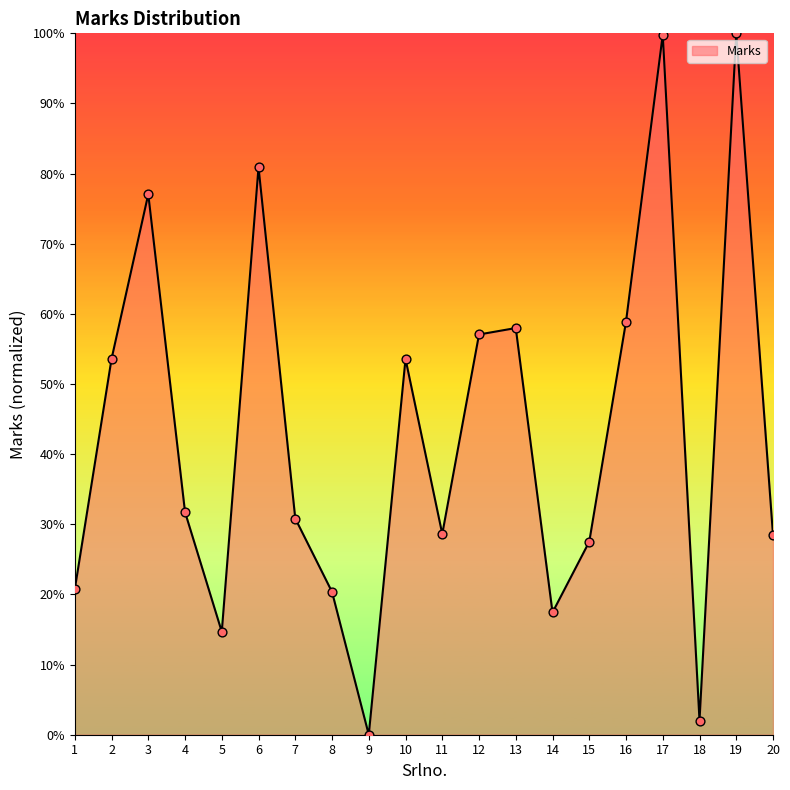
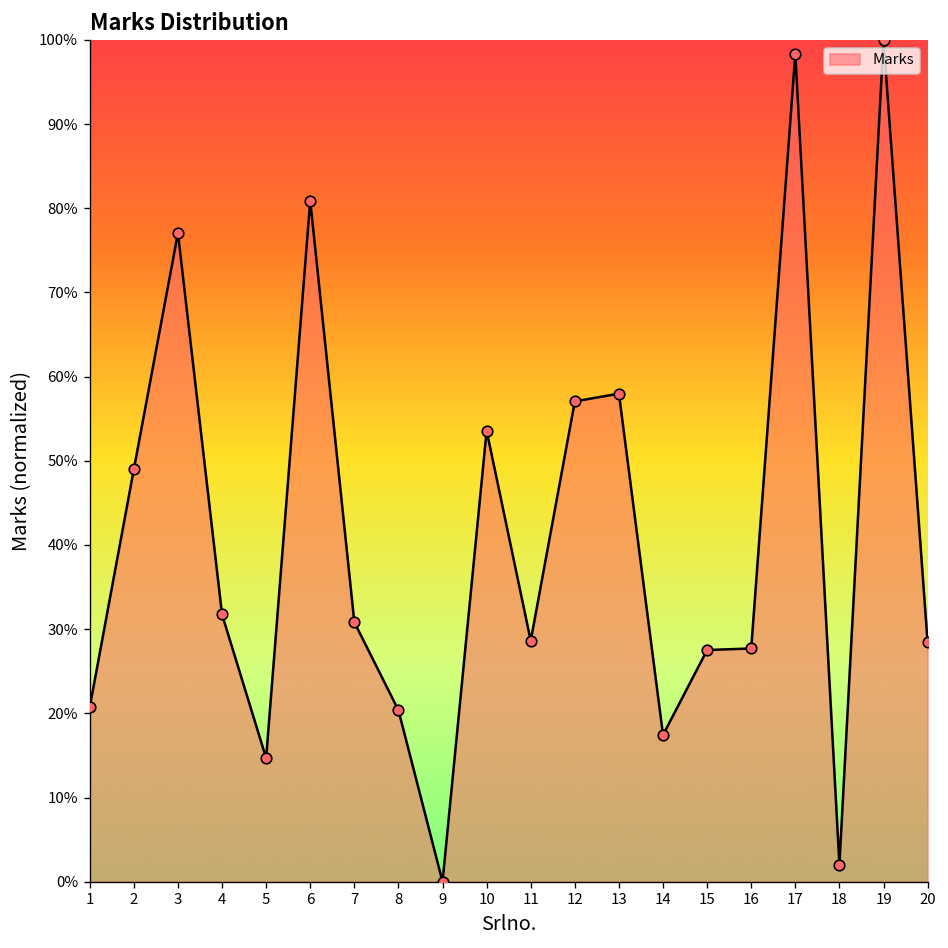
2: 54% -> 49%
16: 59% -> 28%
17: 100% -> 98%
